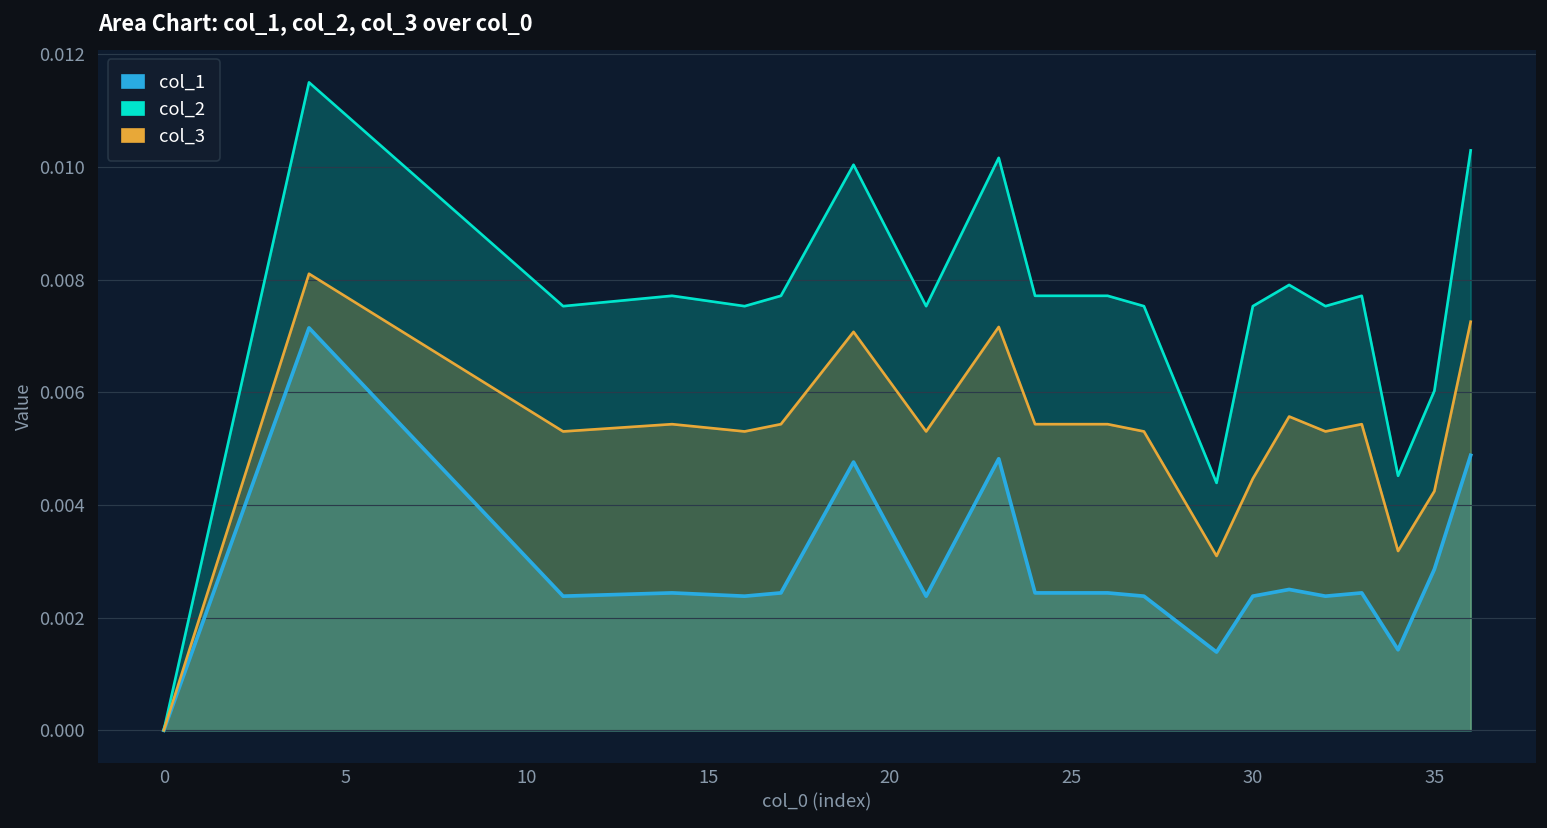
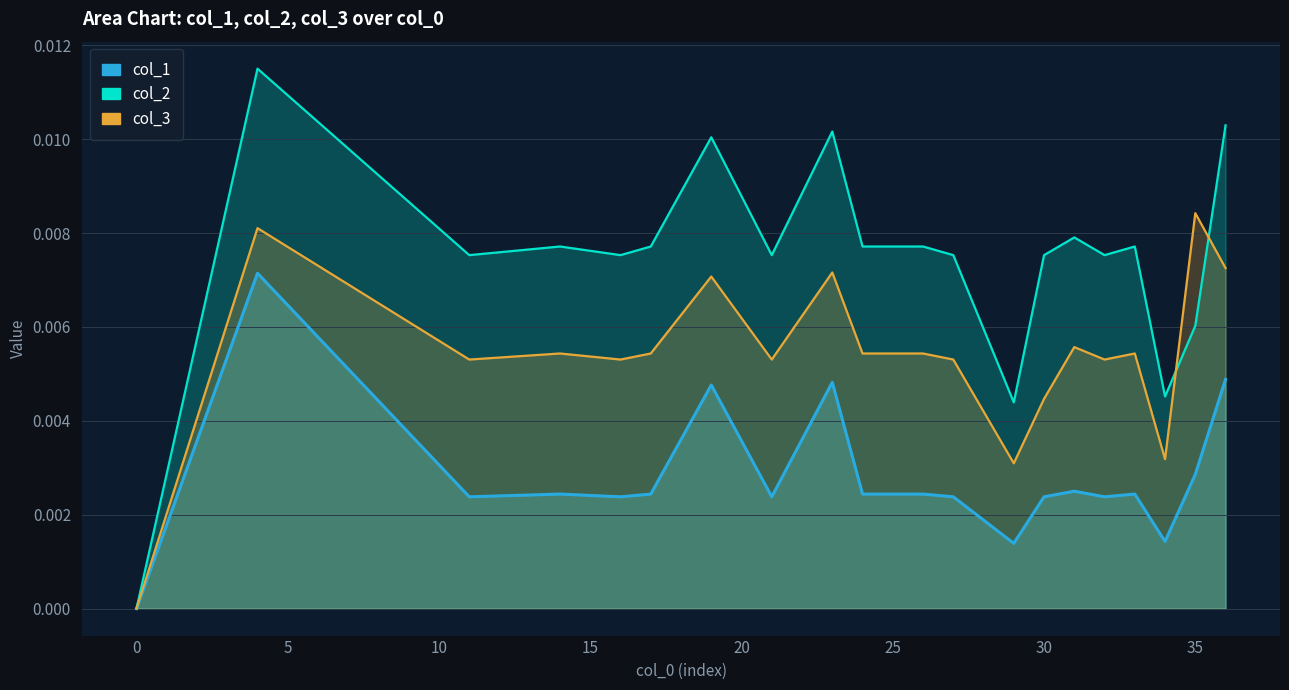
col_3, 35: 0.0042 -> 0.0084
